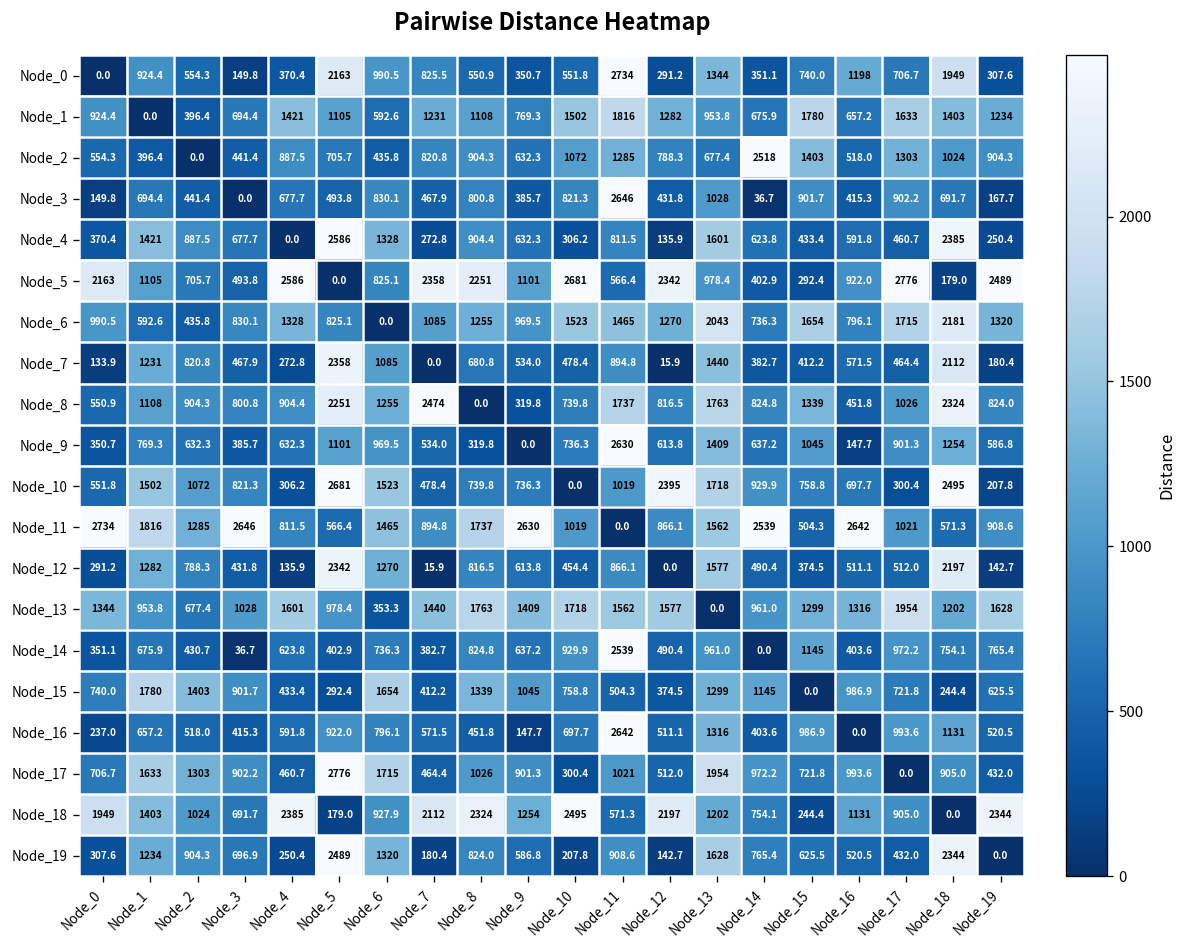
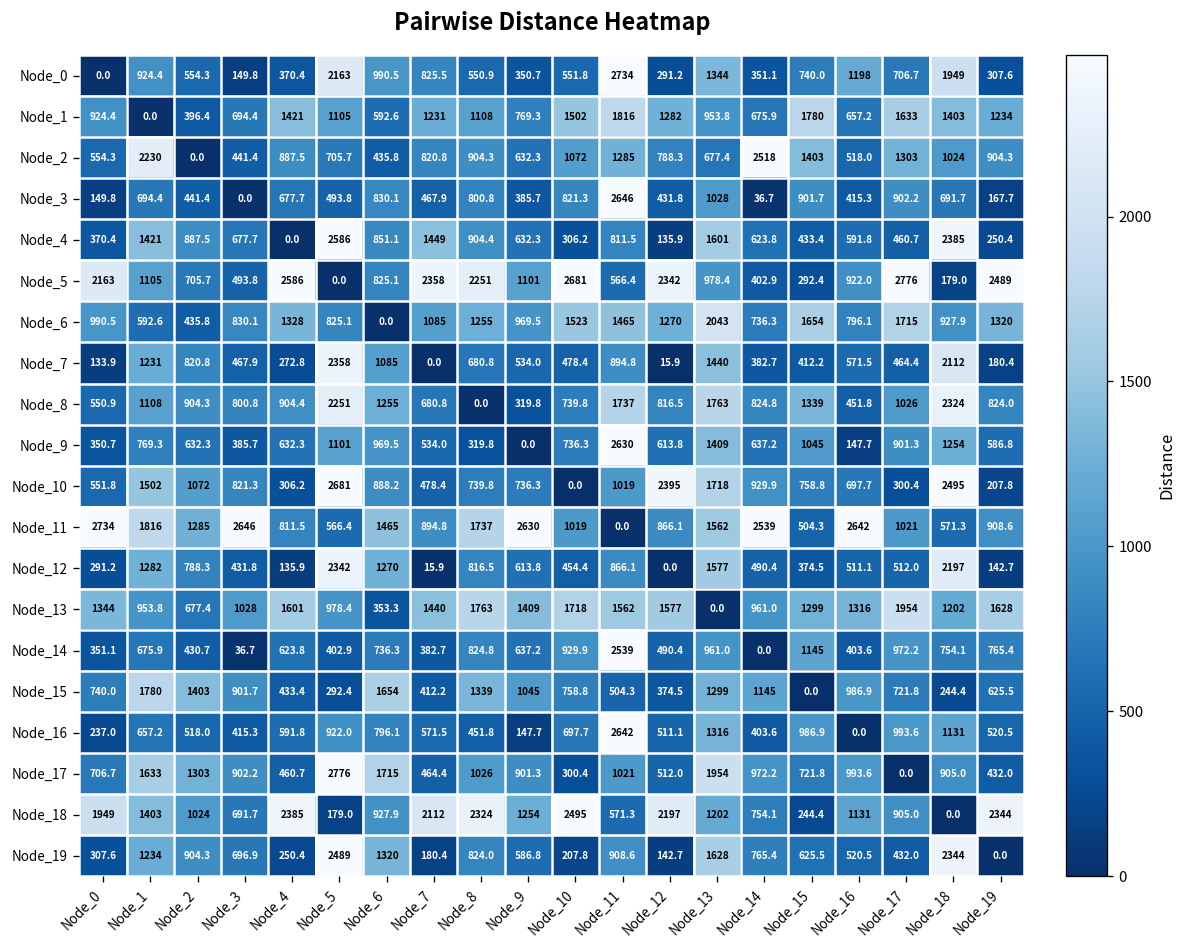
Node_2, Node_1: 396.4 -> 2230
Node_4, Node_6: 1328 -> 851.1
Node_4, Node_7: 272.8 -> 1449
Node_6, Node_18: 2181 -> 927.9
Node_8, Node_7: 2474 -> 680.8
Node_10, Node_6: 1523 -> 888.2
